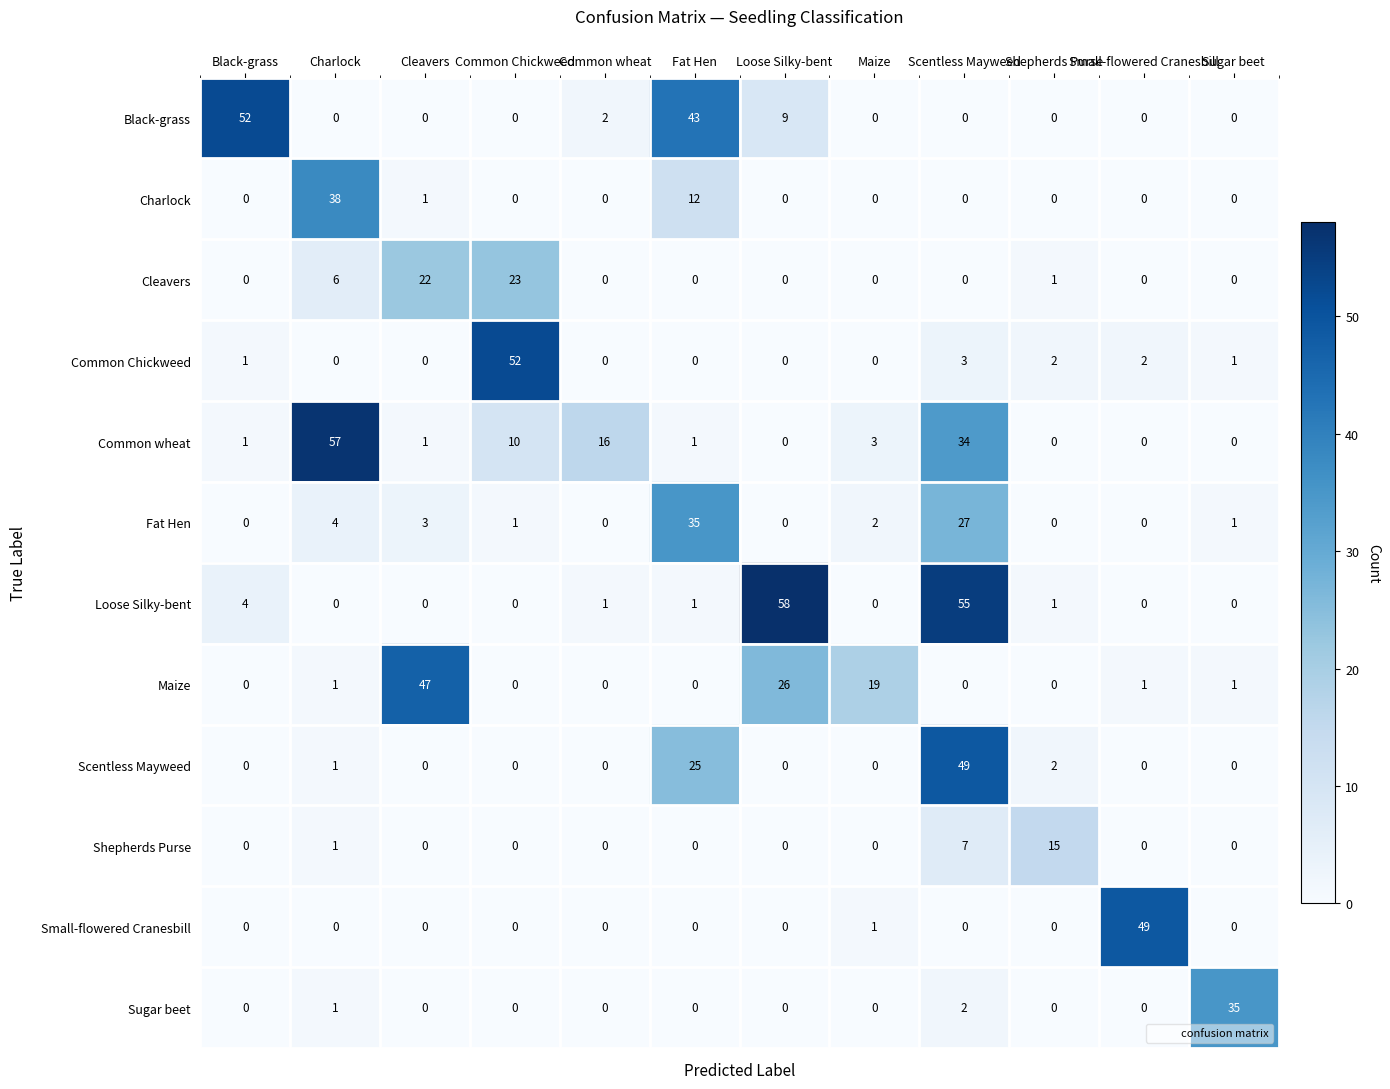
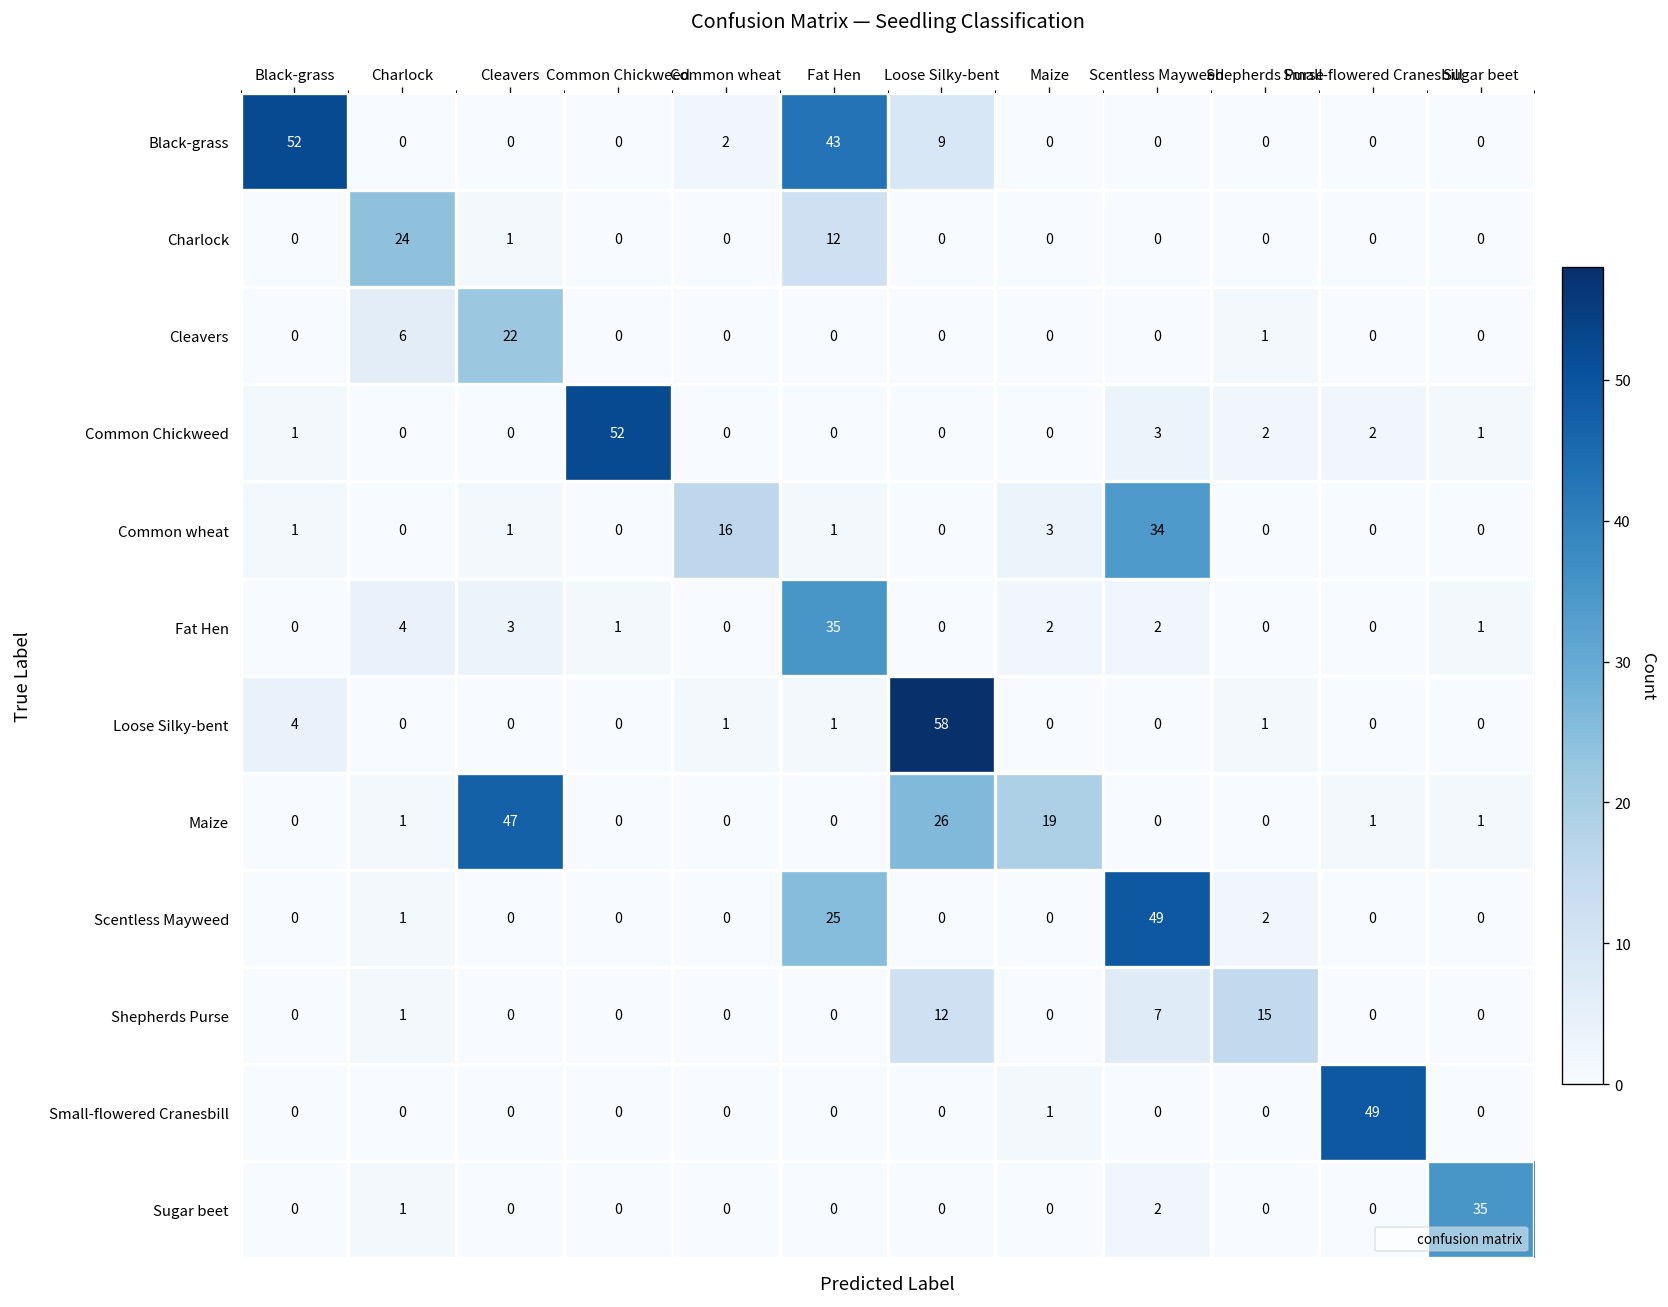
Charlock, Charlock: 38 -> 24
Cleavers, Common Chickweed: 23 -> 0
Common wheat, Charlock: 57 -> 0
Common wheat, Common Chickweed: 10 -> 0
Fat Hen, Scentless Mayweed: 27 -> 2
Loose Silky-bent, Scentless Mayweed: 55 -> 0
Shepherds Purse, Loose Silky-bent: 0 -> 12
